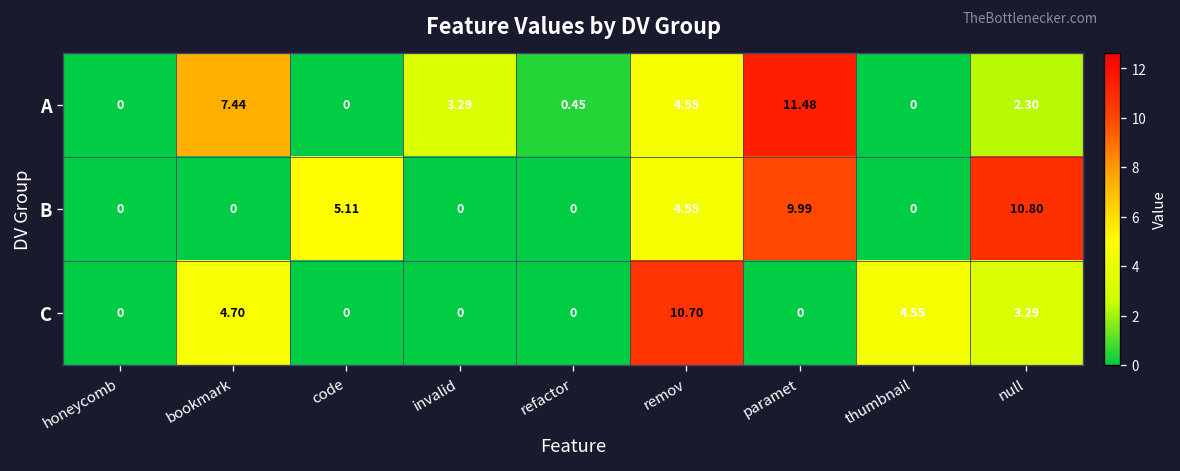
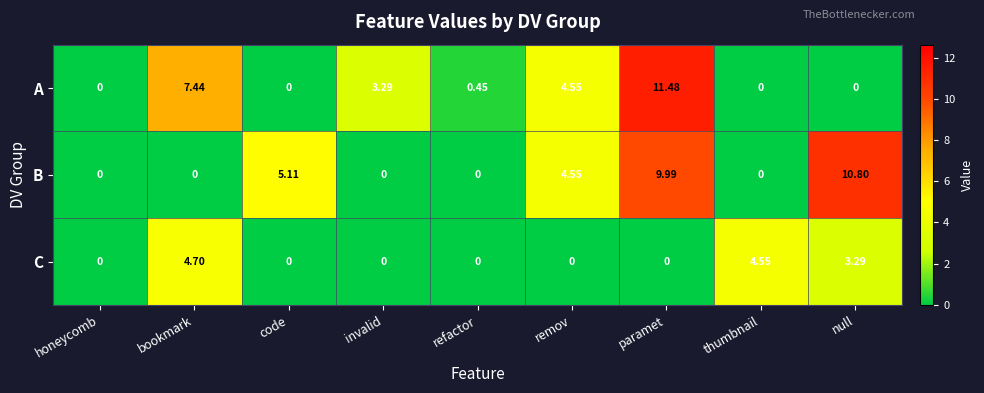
A, null: 2.30 -> 0
C, remov: 10.70 -> 0
